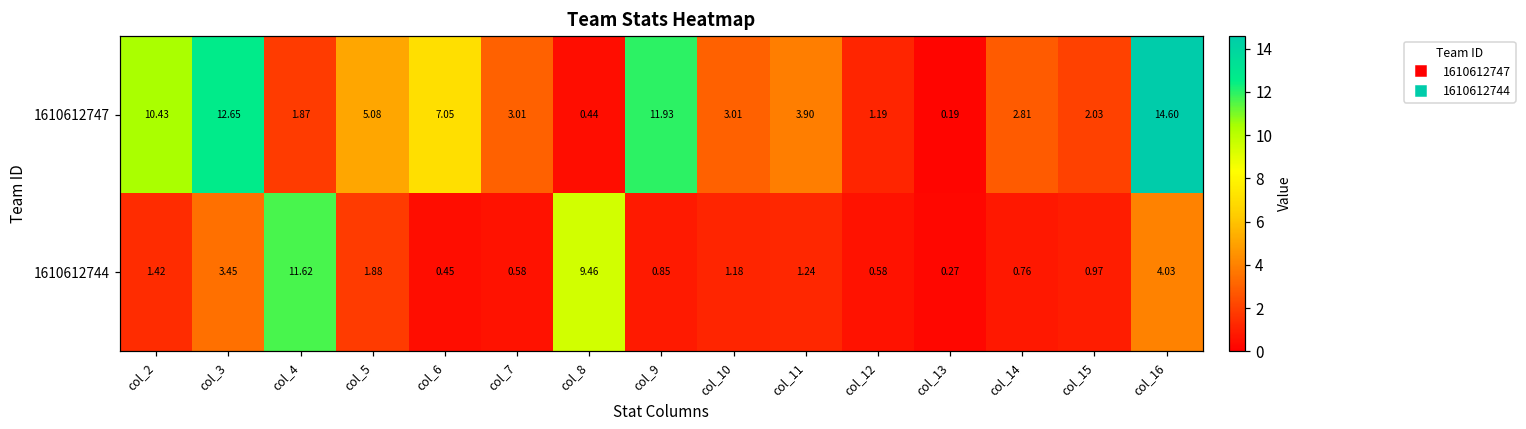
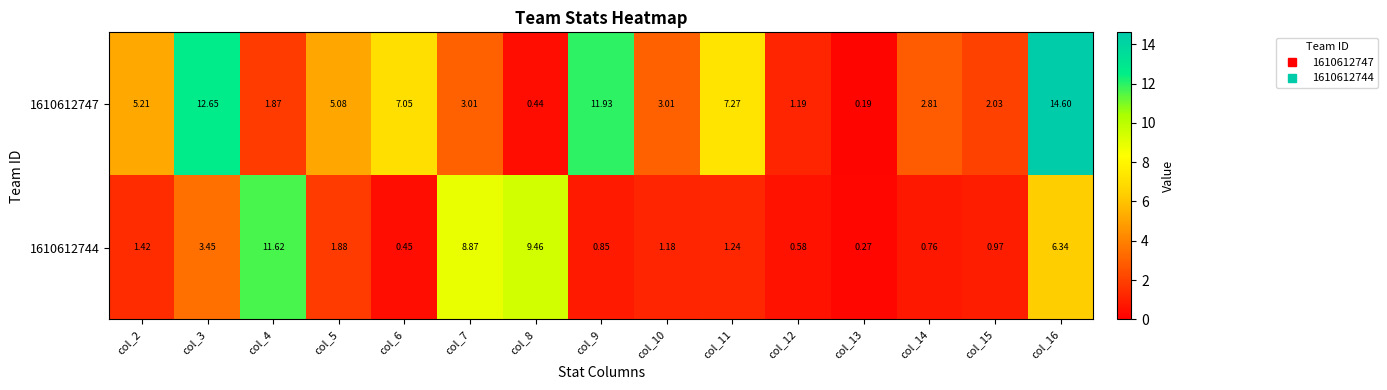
1610612747, col_2: 10.43 -> 5.21
1610612747, col_11: 3.90 -> 7.27
1610612744, col_7: 0.58 -> 8.87
1610612744, col_16: 4.03 -> 6.34
